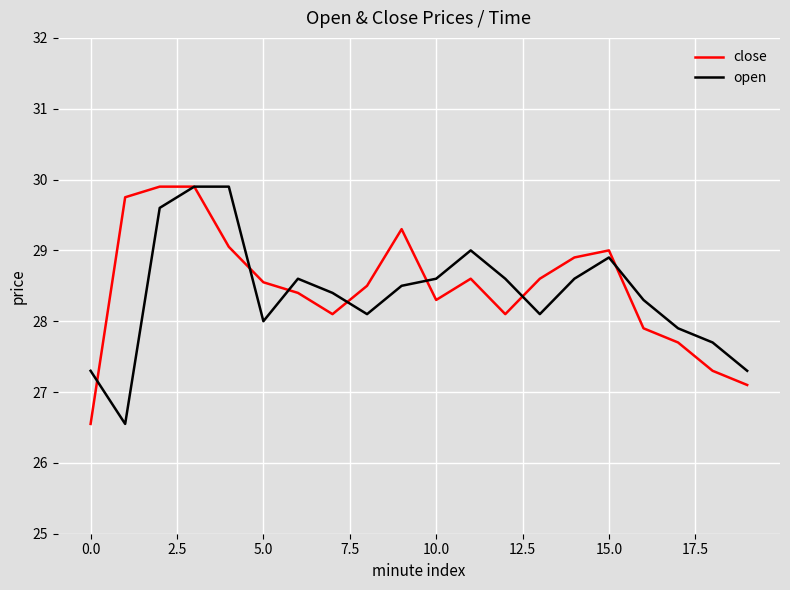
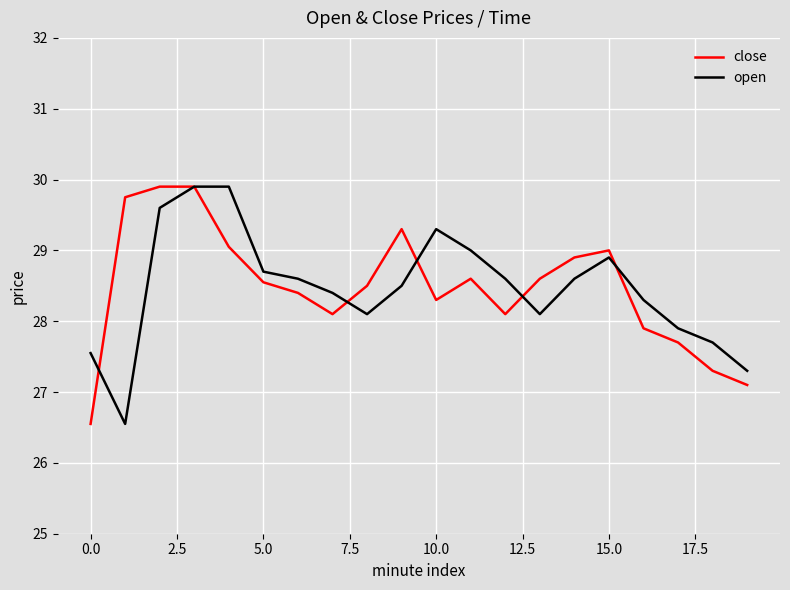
open, 0.0: 27.3 -> 27.6
open, 5.0: 28.0 -> 28.7
open, 10.0: 28.6 -> 29.3
